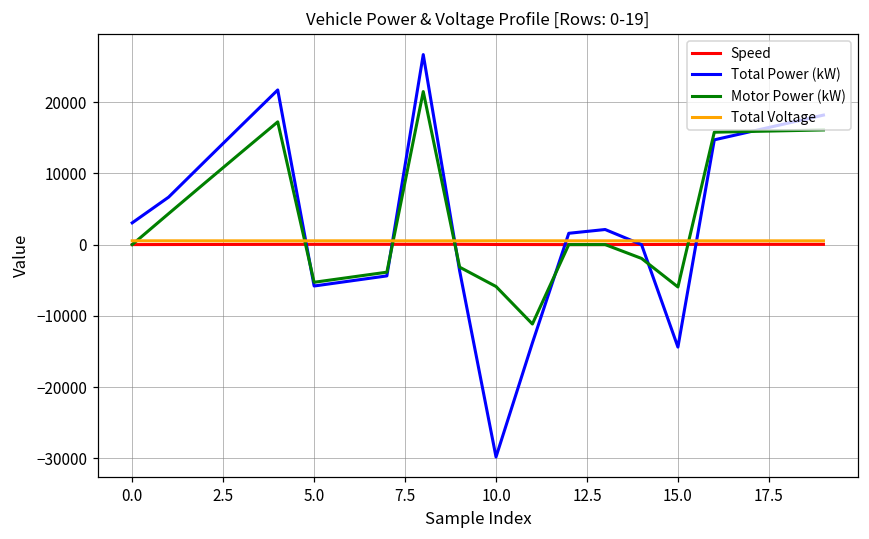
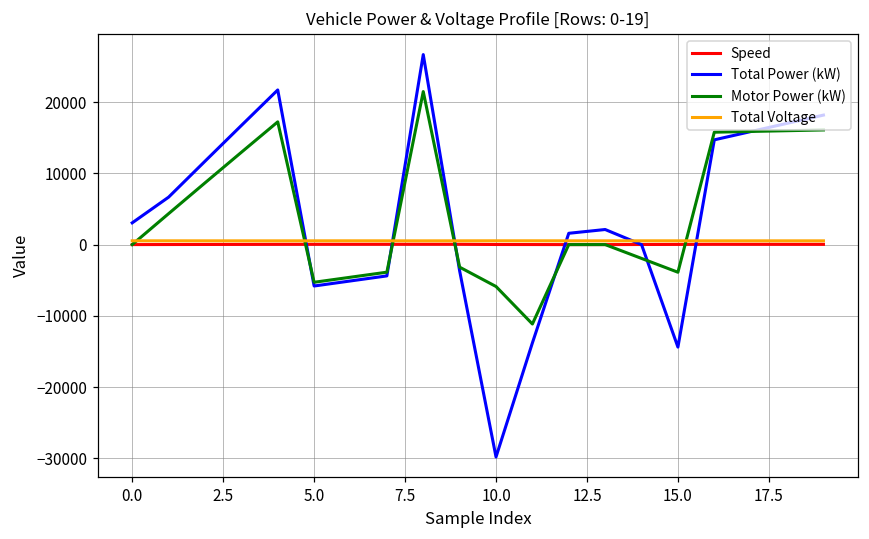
Motor Power (kW), 15.0: -6000 -> -4000
